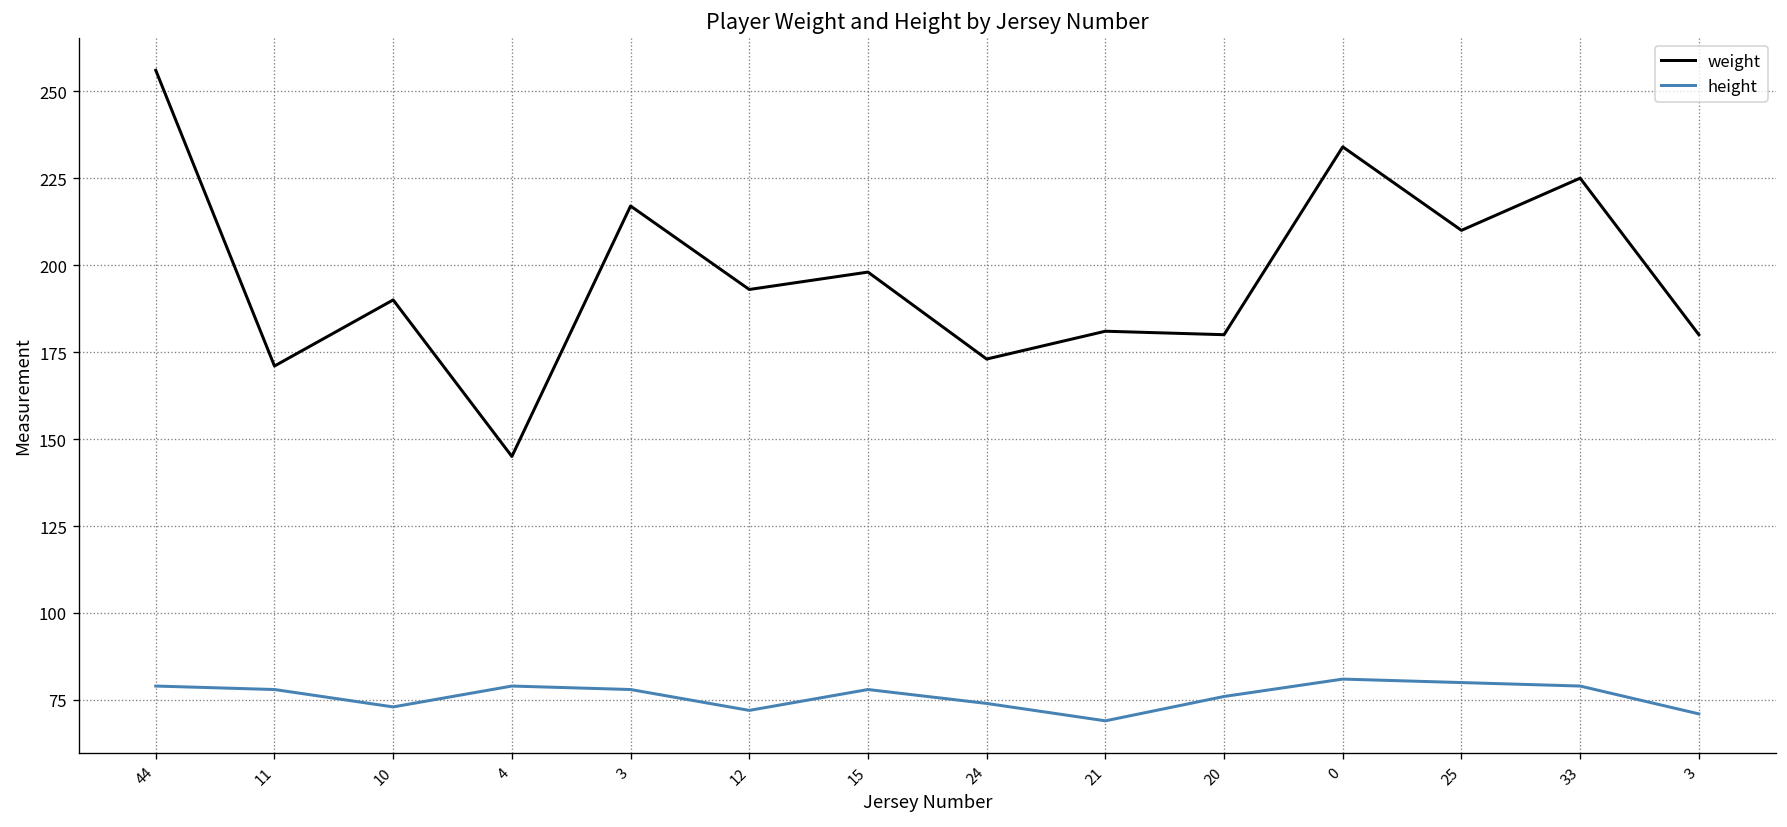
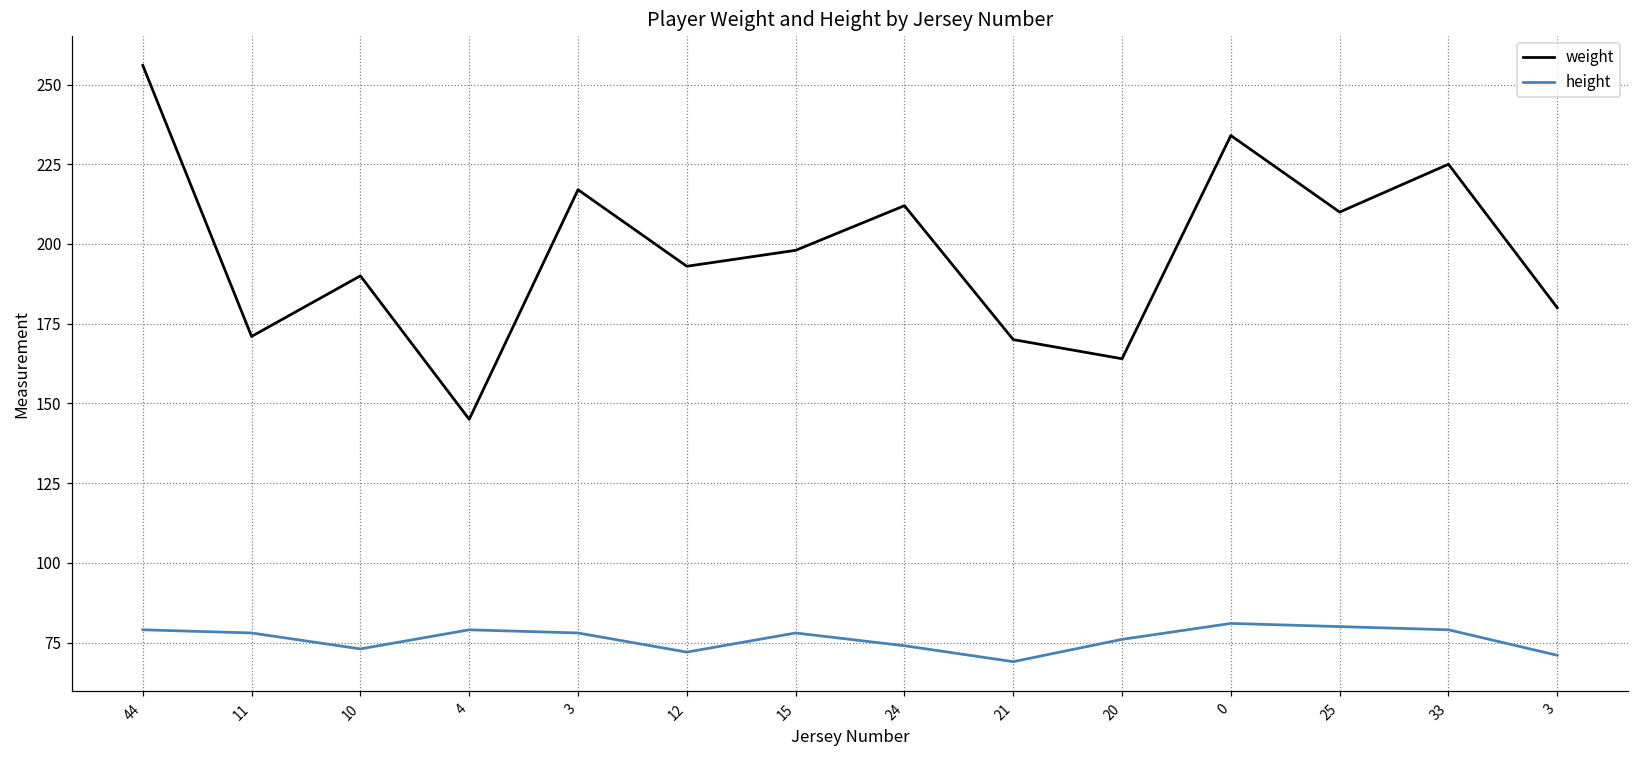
weight, 24: 173 -> 212
weight, 21: 181 -> 170
weight, 20: 180 -> 164
